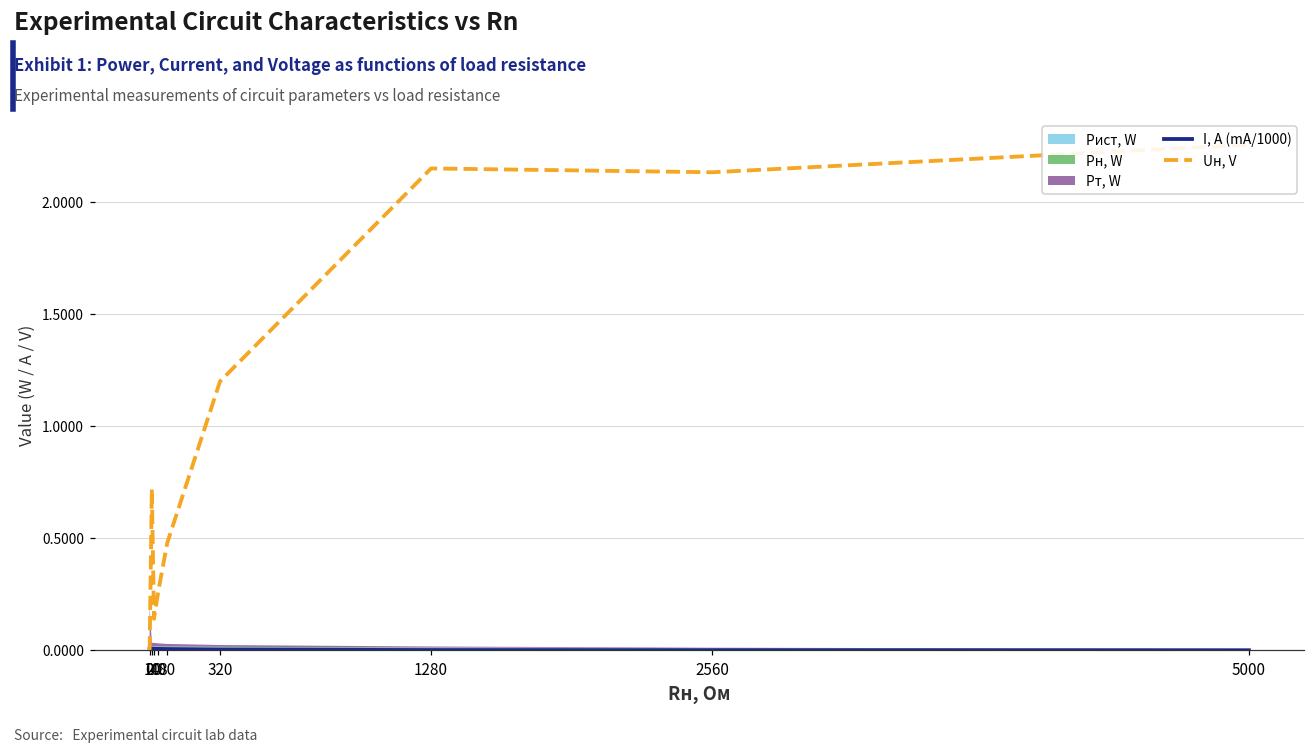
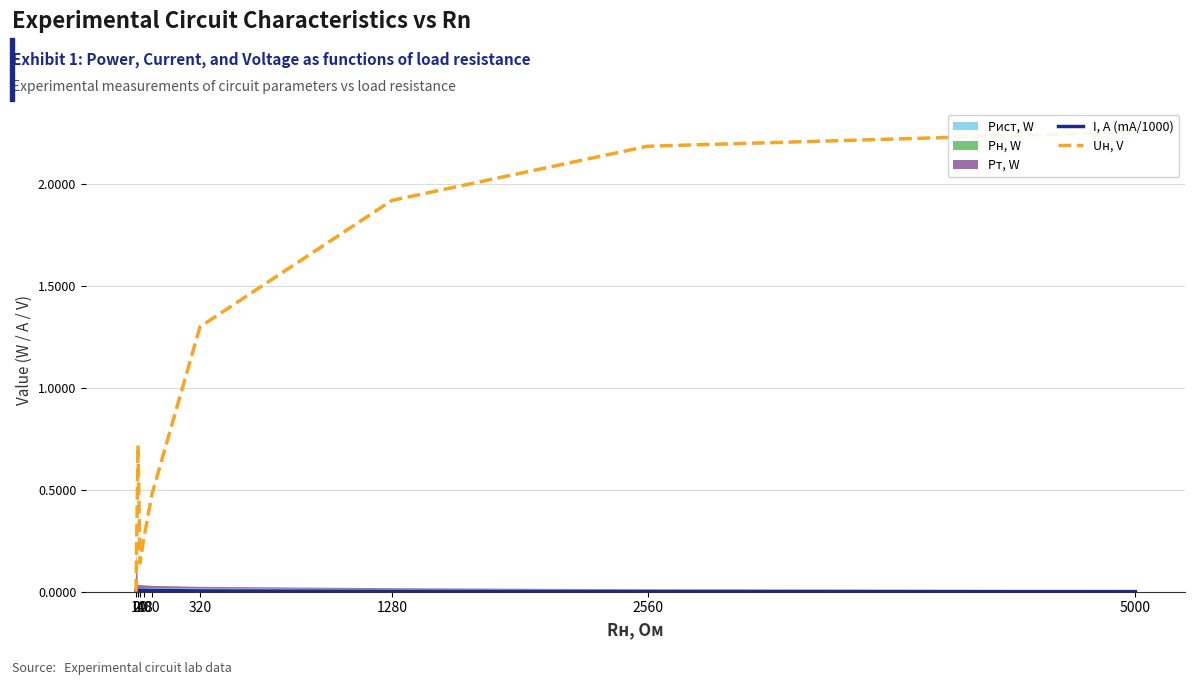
Uн, V, 320: 1.2 -> 1.3
Uн, V, 1280: 2.15 -> 1.92
Uн, V, 2560: 2.13 -> 2.19
